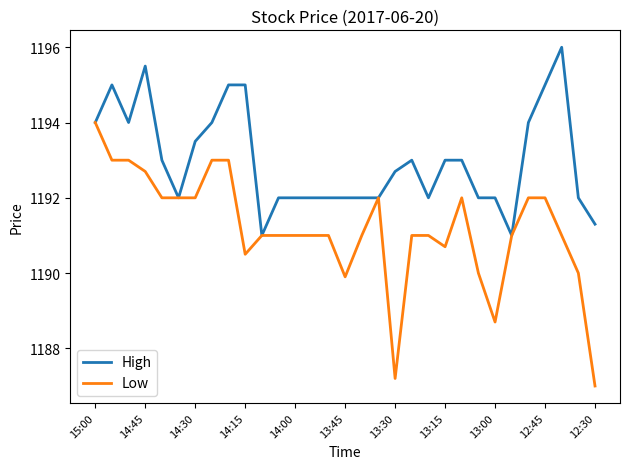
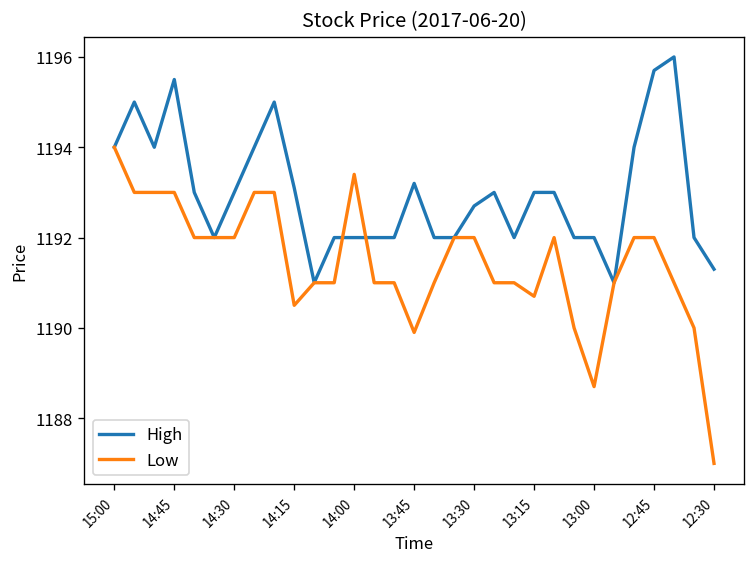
Low, 14:45: 1192.7 -> 1193.0
High, 14:30: 1193.5 -> 1193.0
High, 14:15: 1195.0 -> 1193.1
Low, 14:00: 1191.0 -> 1193.4
High, 13:45: 1192.0 -> 1193.2
Low, 13:30: 1187.2 -> 1192.0
High, 12:45: 1195.0 -> 1195.7
